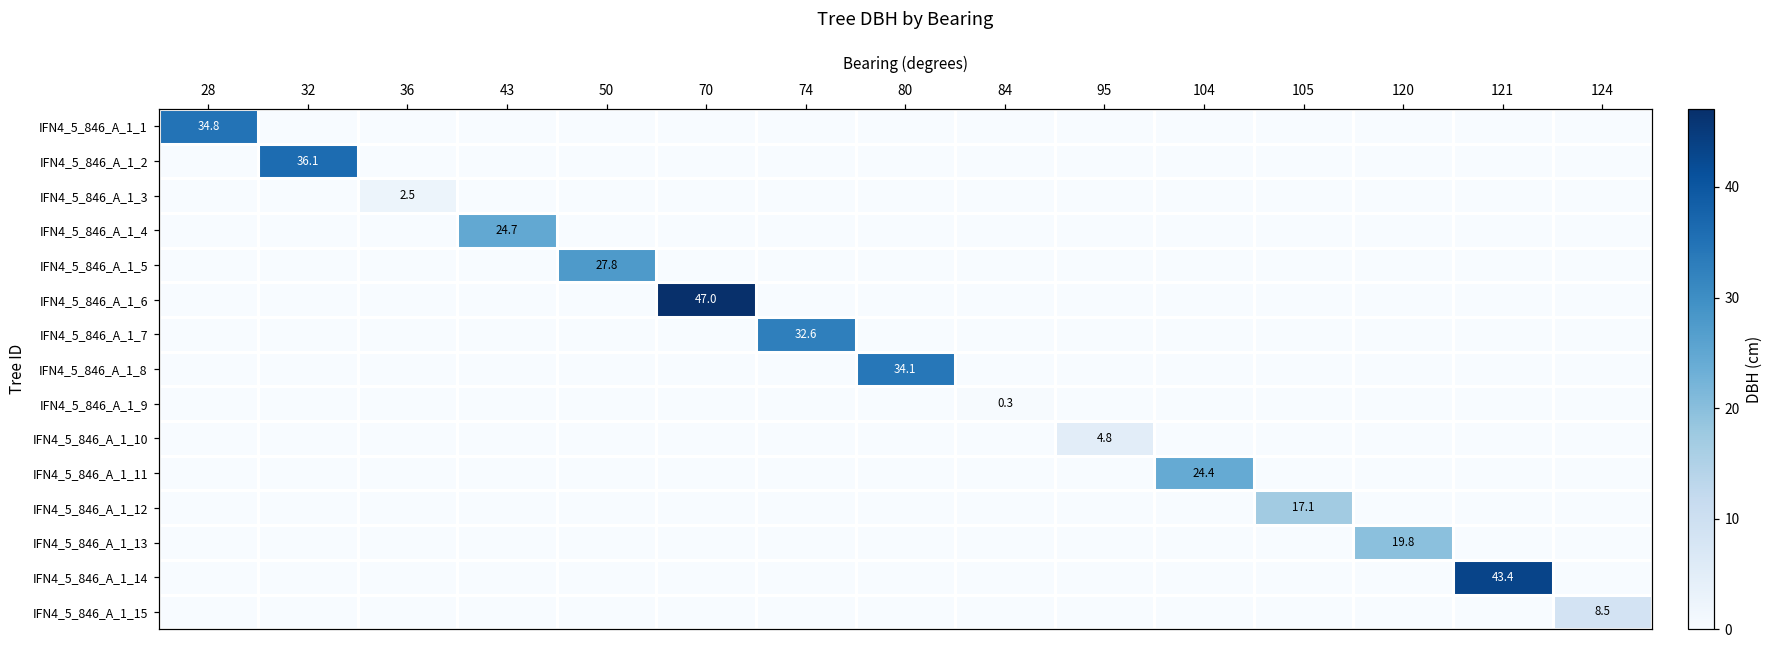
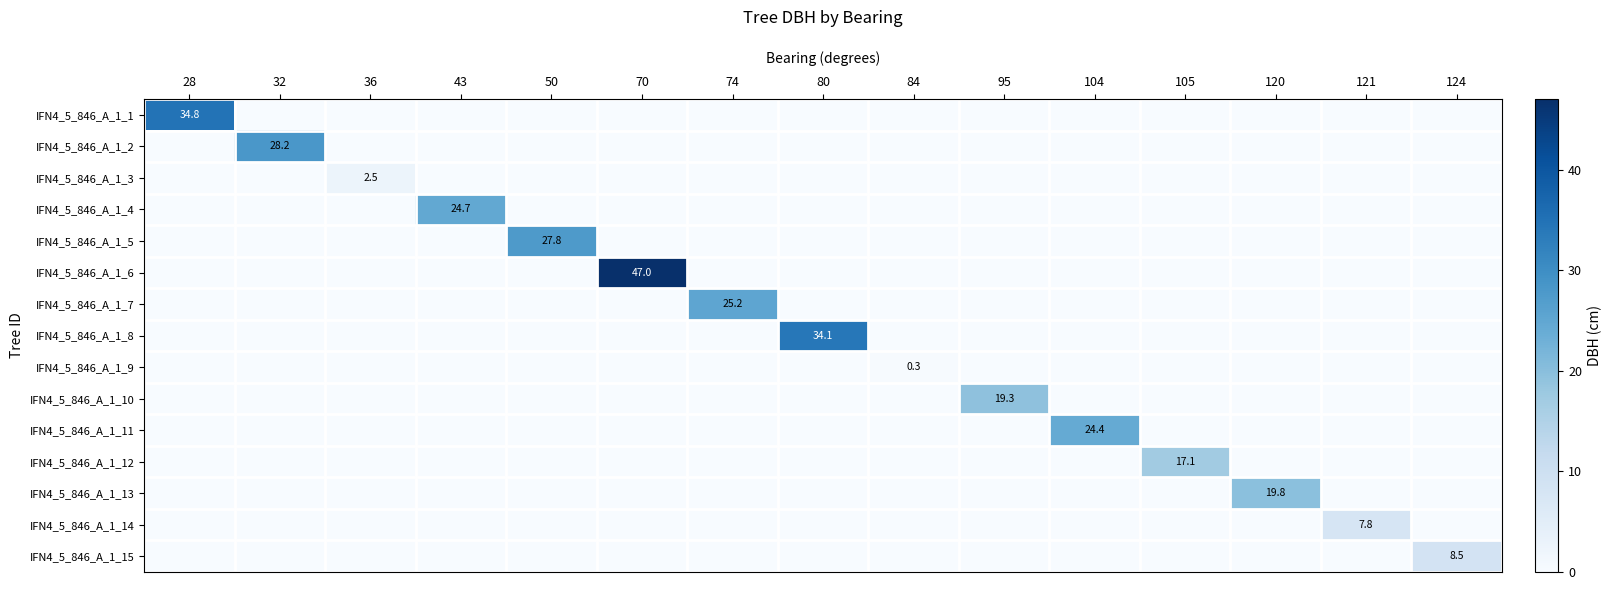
IFN4_5_846_A_1_2, 32: 36.1 -> 28.2
IFN4_5_846_A_1_7, 74: 32.6 -> 25.2
IFN4_5_846_A_1_10, 95: 4.8 -> 19.3
IFN4_5_846_A_1_14, 121: 43.4 -> 7.8
